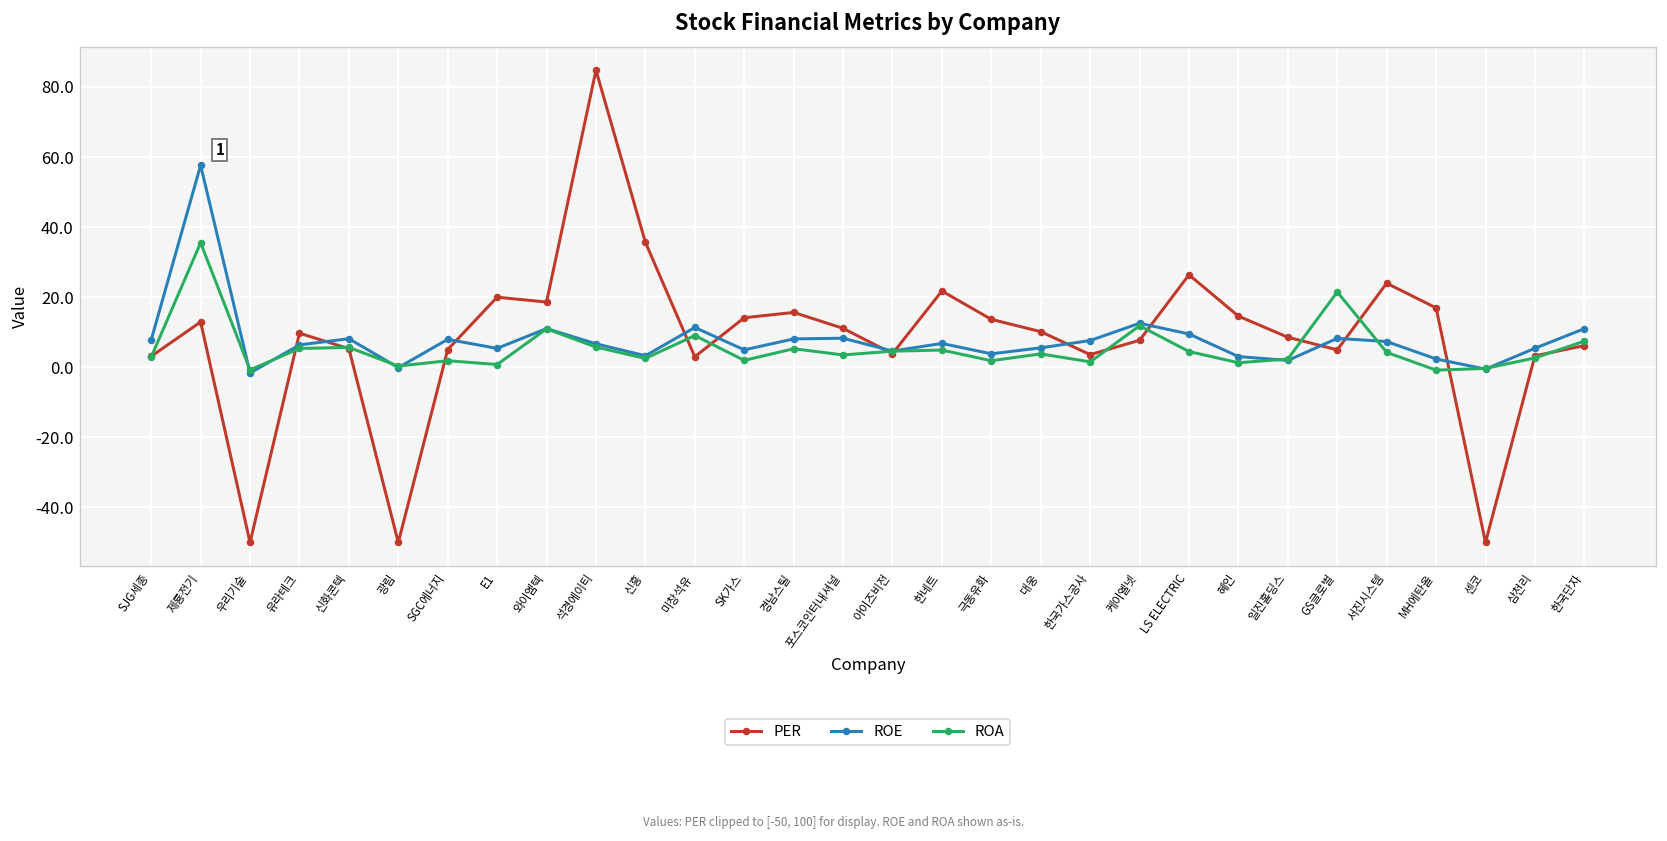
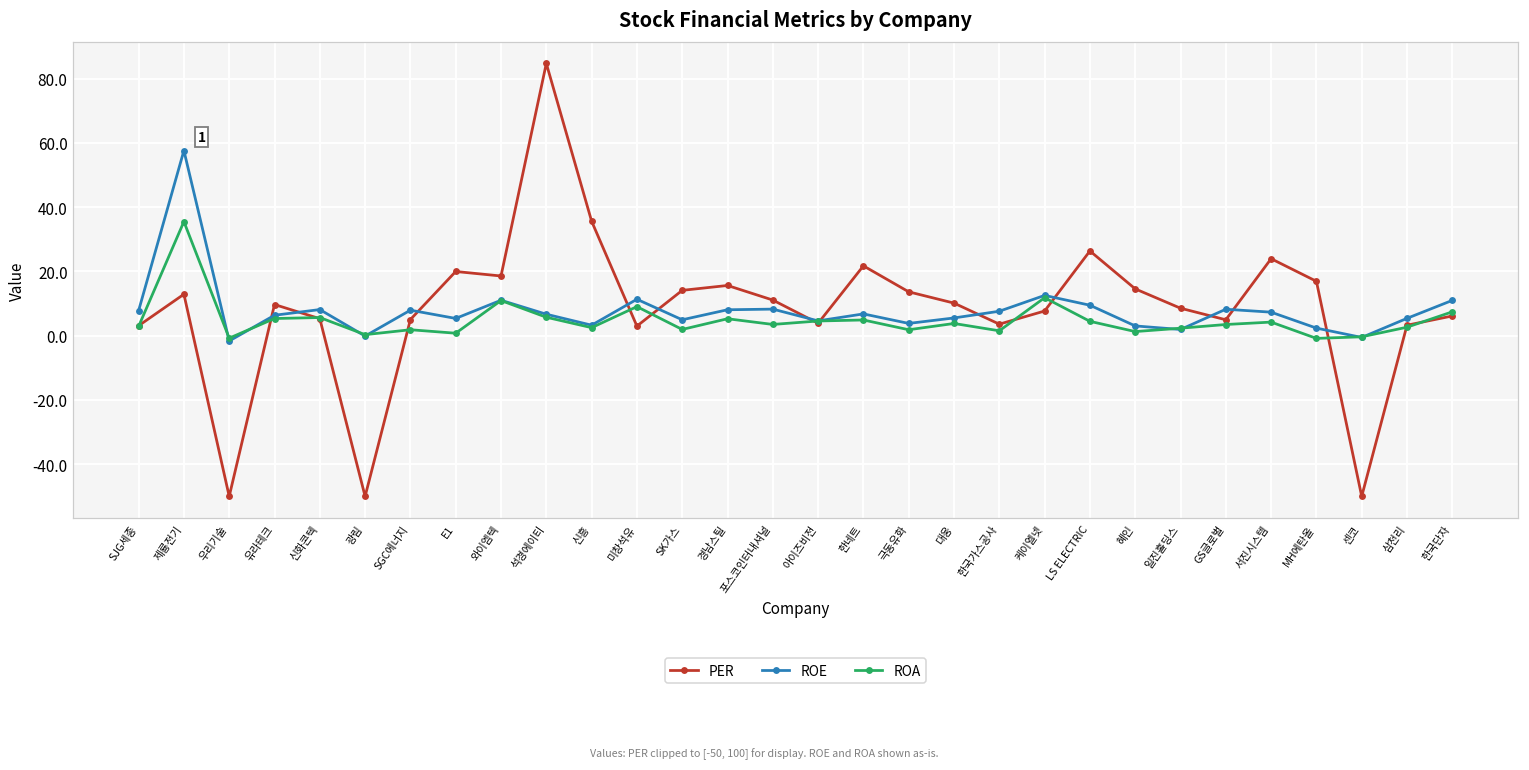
ROA, GS글로벌: 22 -> 4
